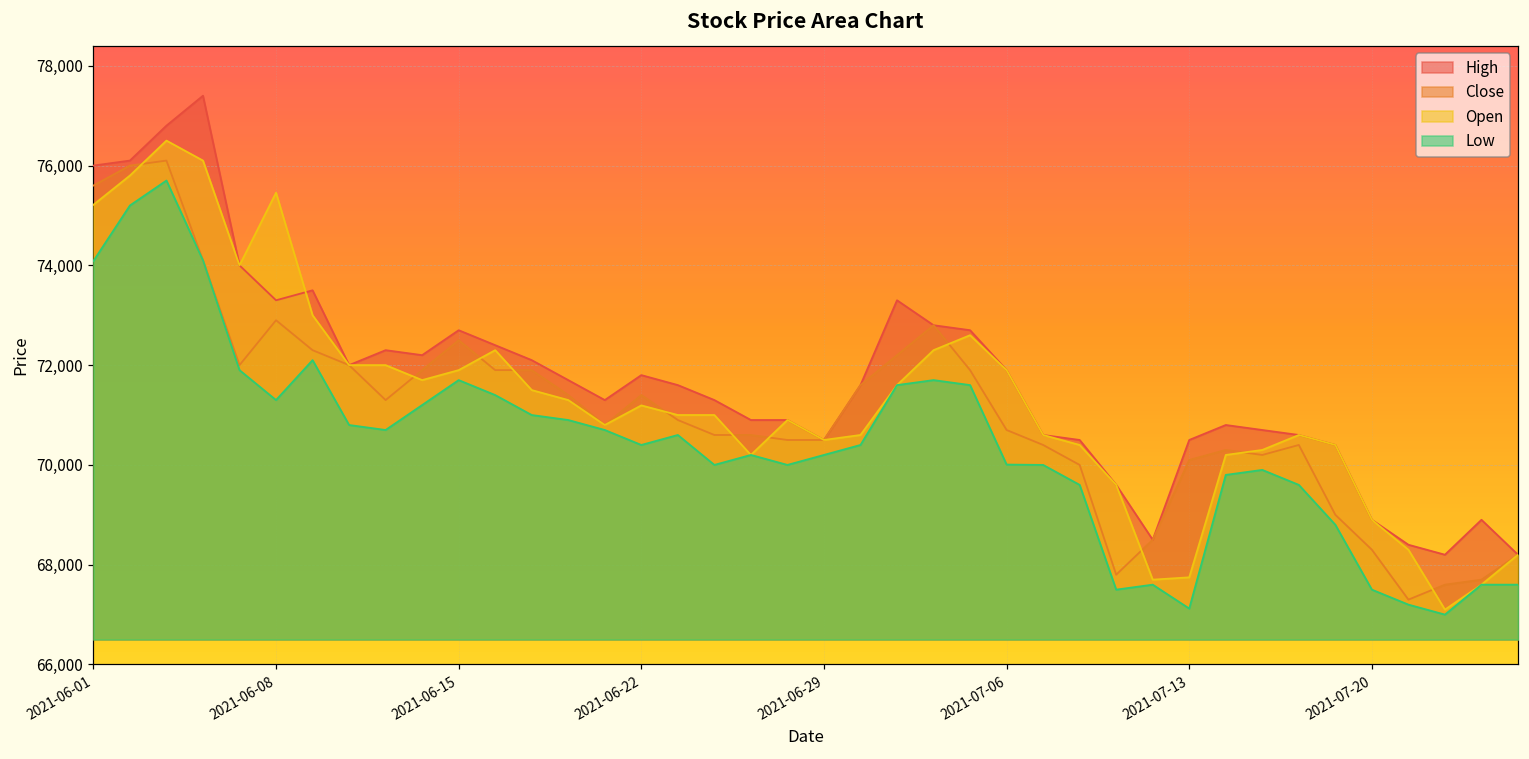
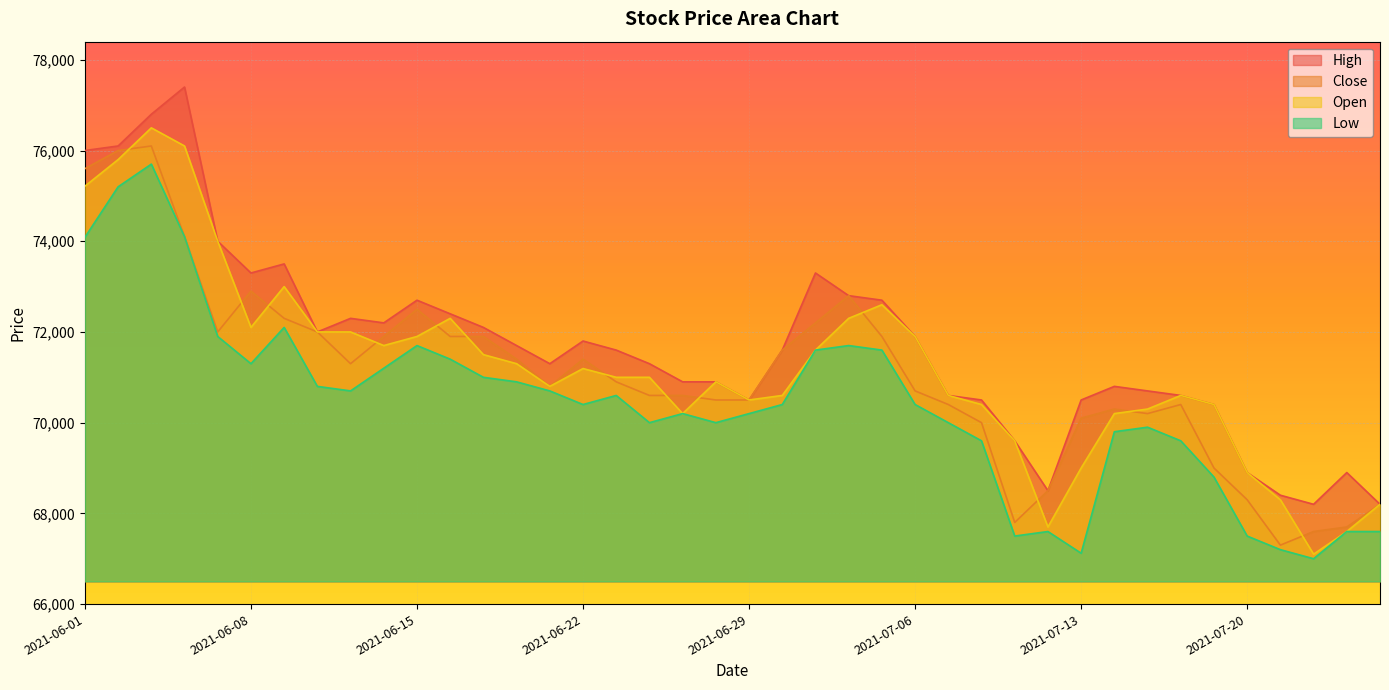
Open, 2021-06-08: 75,500 -> 72,100
Low, 2021-07-06: 70,000 -> 70,400
Open, 2021-07-13: 67,700 -> 69,000
